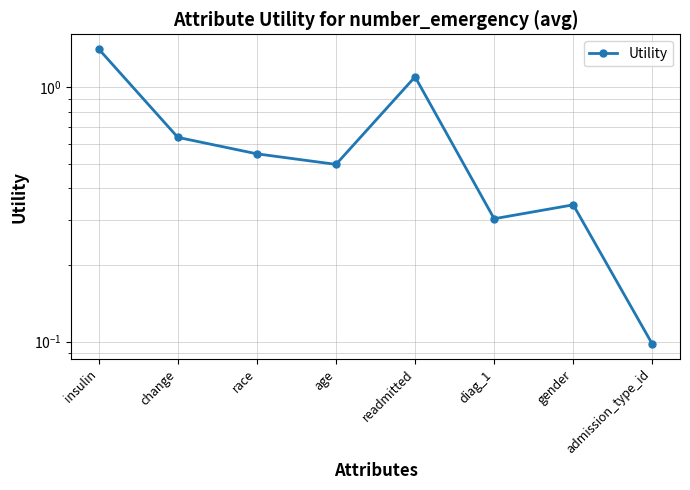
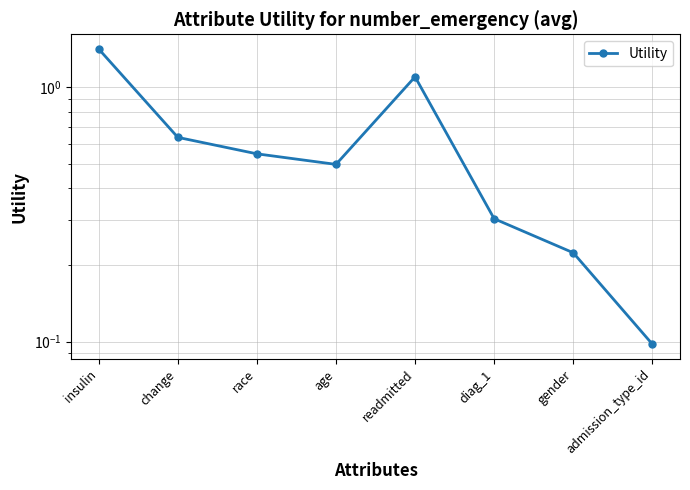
gender: 0.35 -> 0.22
